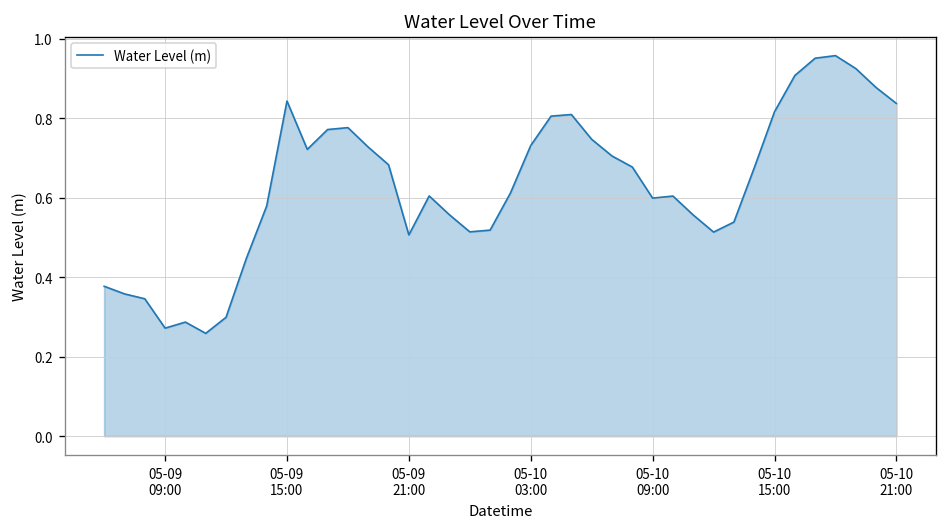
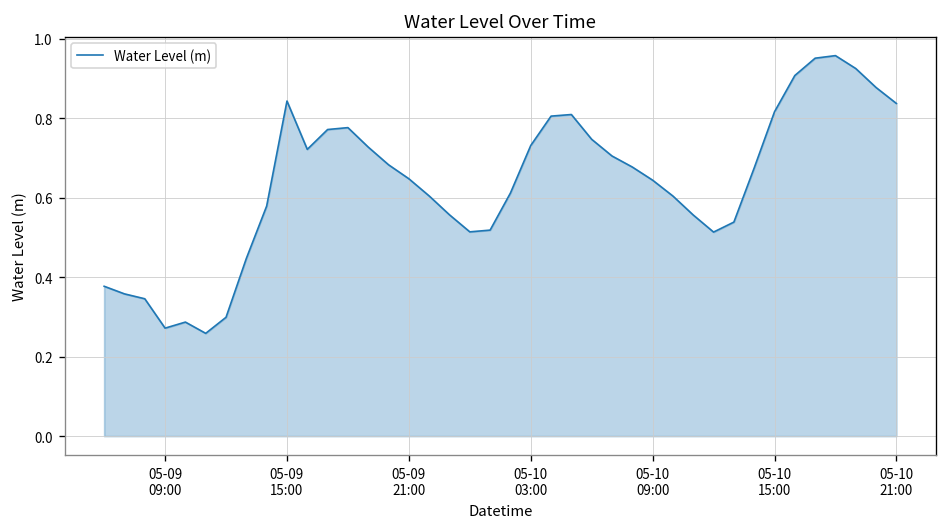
05-09 21:00: 0.51 -> 0.65
05-10 09:00: 0.60 -> 0.64
